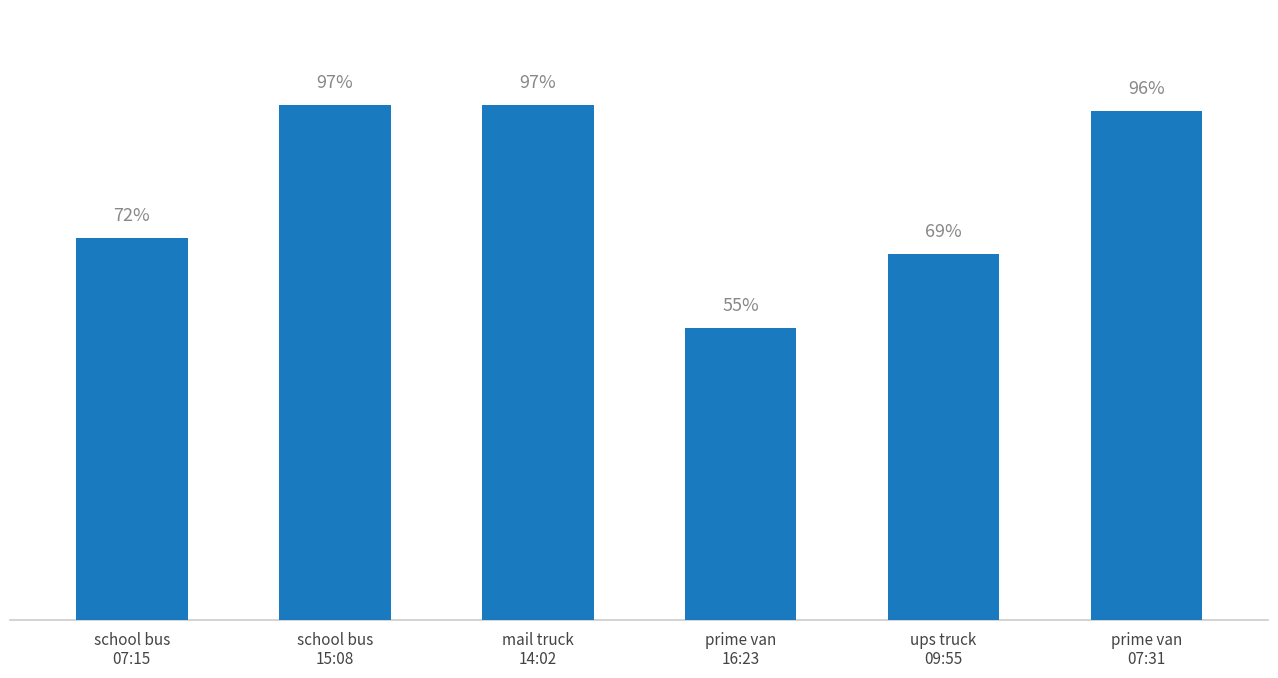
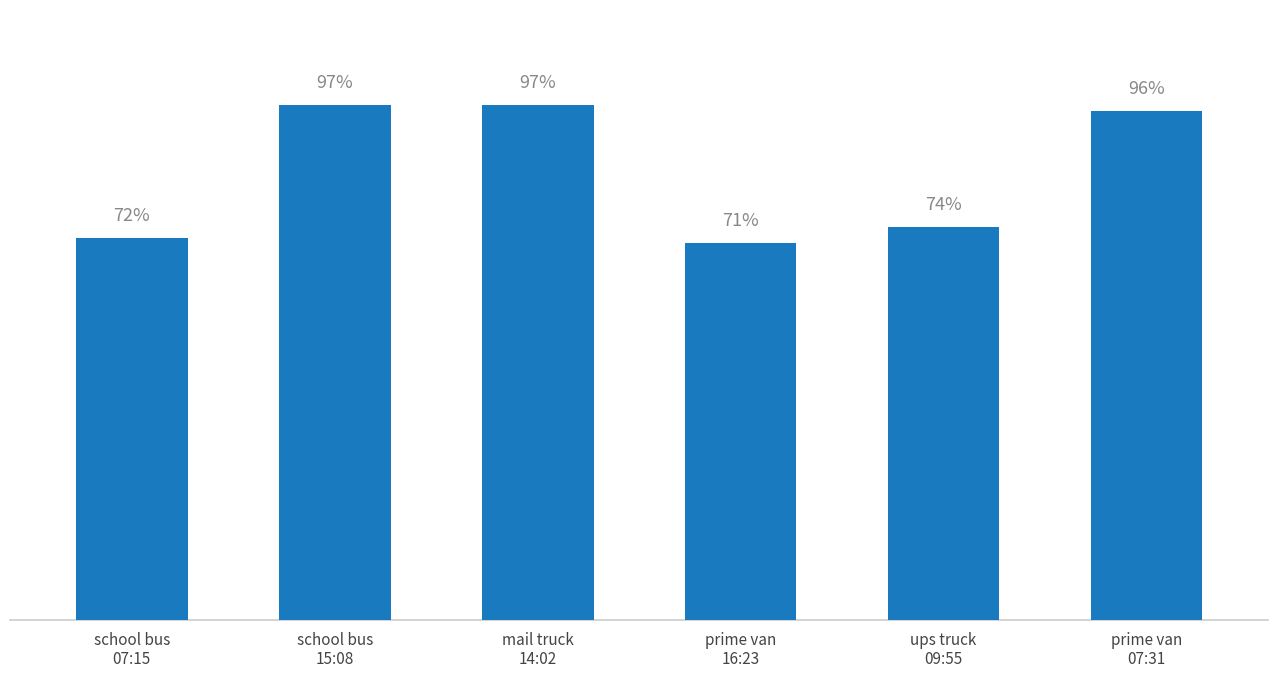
prime van 16:23: 55% -> 71%
ups truck 09:55: 69% -> 74%
